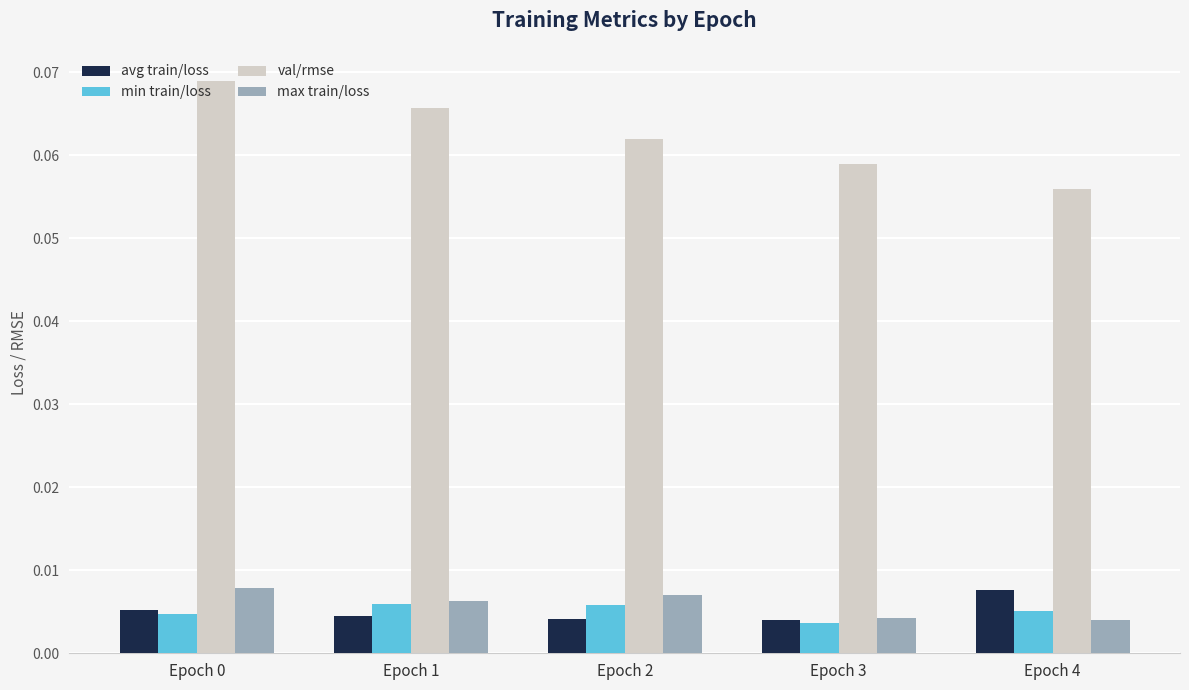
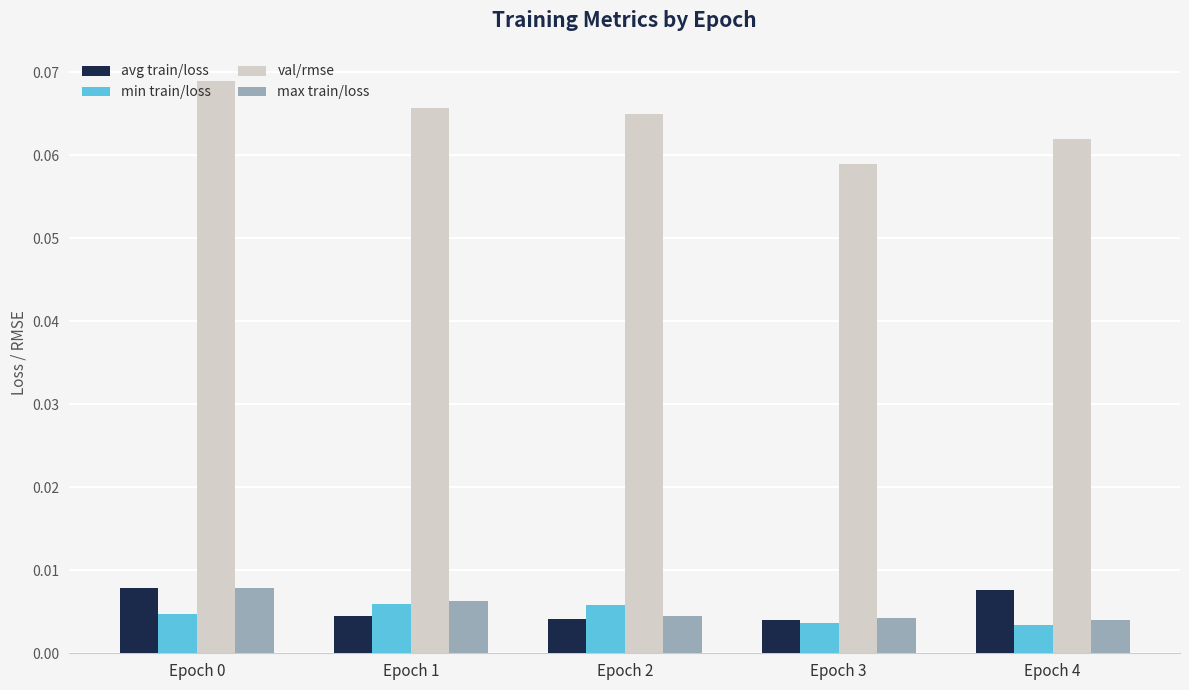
avg train/loss, Epoch 0: 0.005 -> 0.008
val/rmse, Epoch 2: 0.062 -> 0.065
max train/loss, Epoch 2: 0.007 -> 0.005
min train/loss, Epoch 4: 0.005 -> 0.003
val/rmse, Epoch 4: 0.056 -> 0.062
